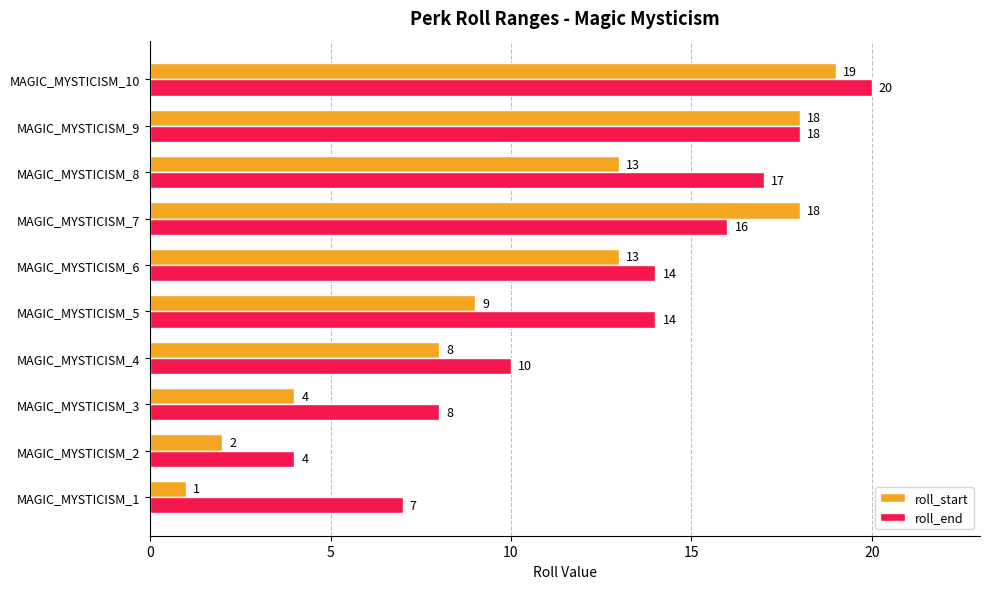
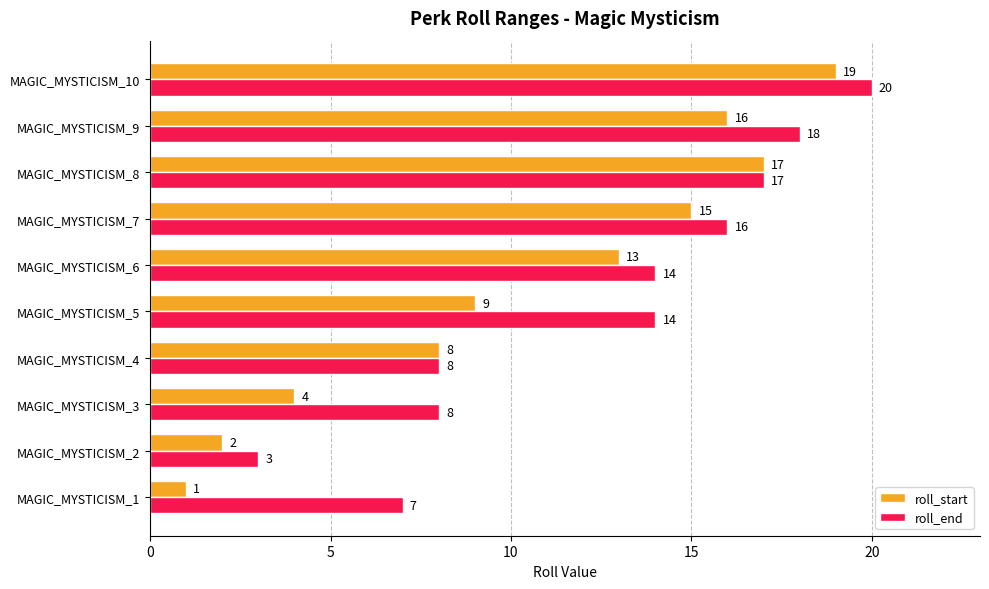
roll_start, MAGIC_MYSTICISM_9: 18 -> 16
roll_start, MAGIC_MYSTICISM_8: 13 -> 17
roll_start, MAGIC_MYSTICISM_7: 18 -> 15
roll_end, MAGIC_MYSTICISM_4: 10 -> 8
roll_end, MAGIC_MYSTICISM_2: 4 -> 3
